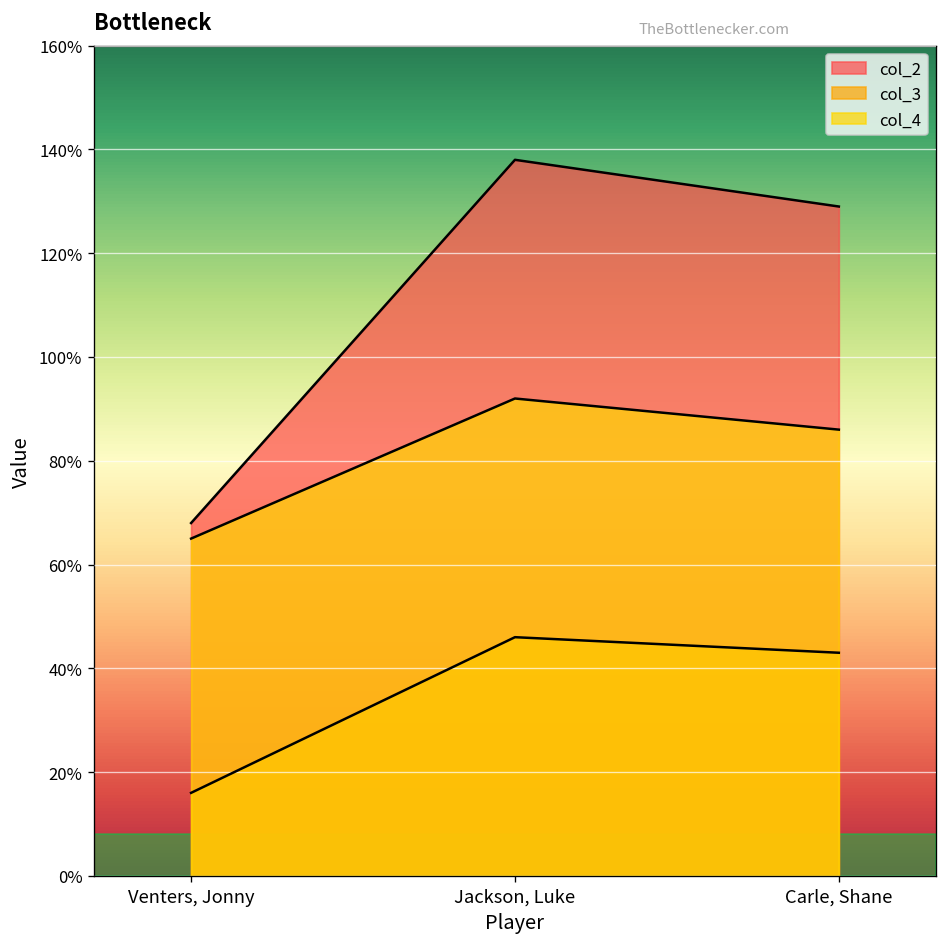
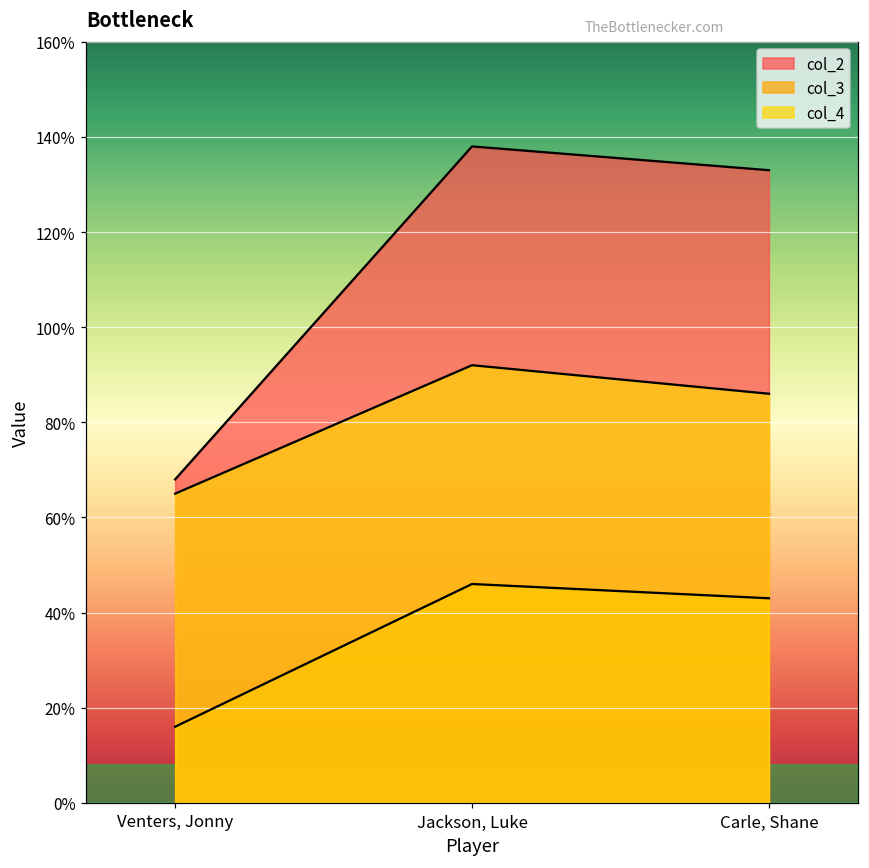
col_2, Carle, Shane: 129% -> 133%
